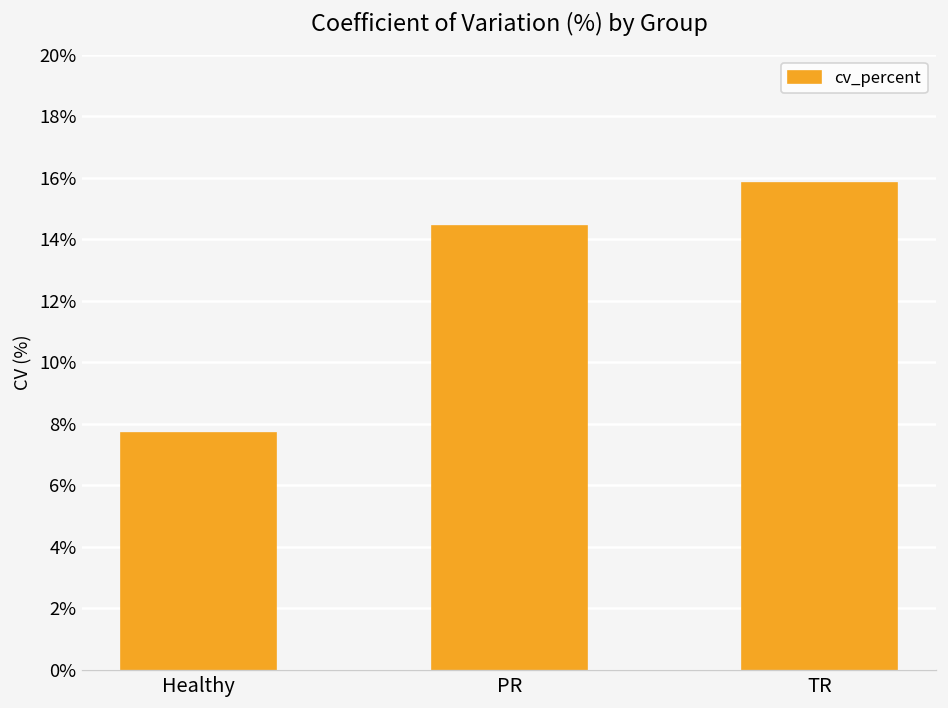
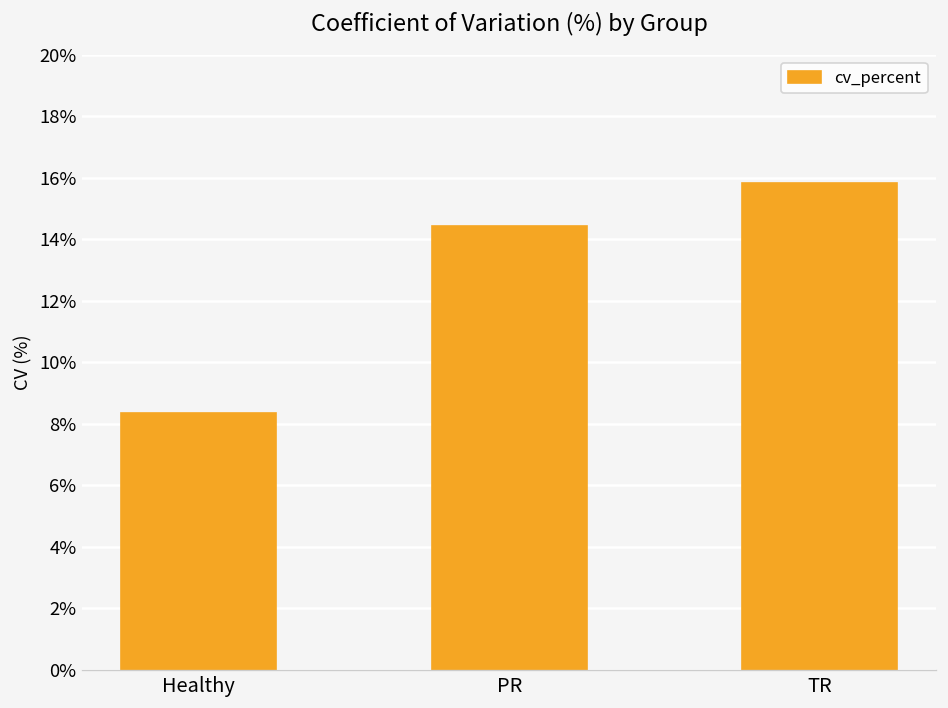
Healthy: 7.7% -> 8.3%
